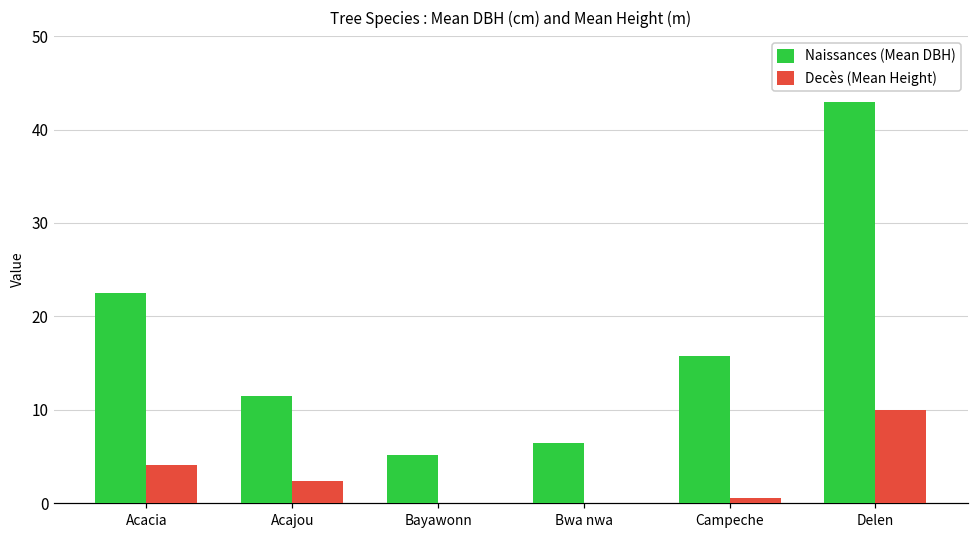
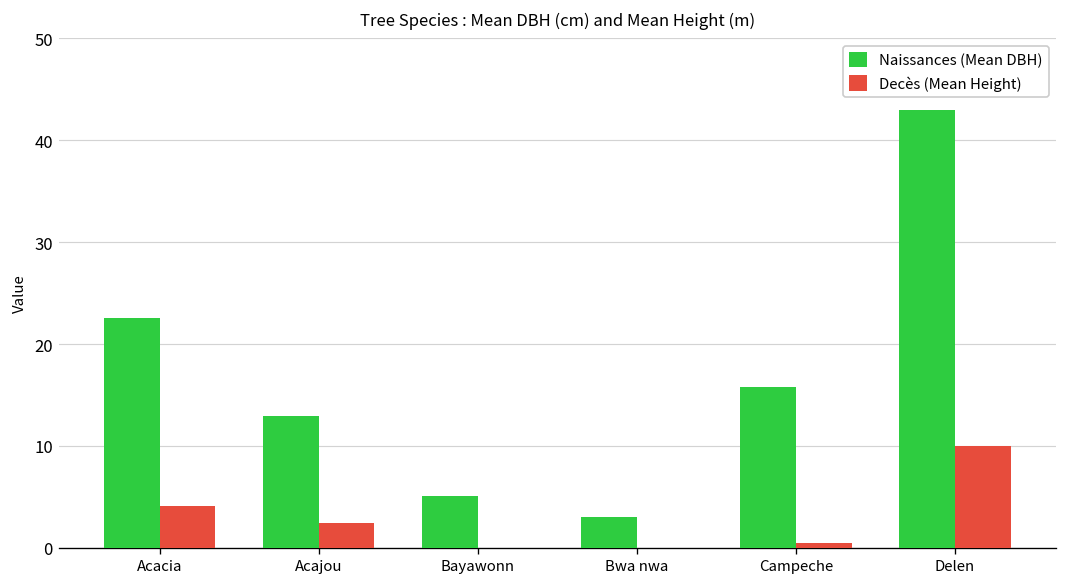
Naissances (Mean DBH), Acajou: 11 -> 13
Naissances (Mean DBH), Bwa nwa: 6 -> 3
